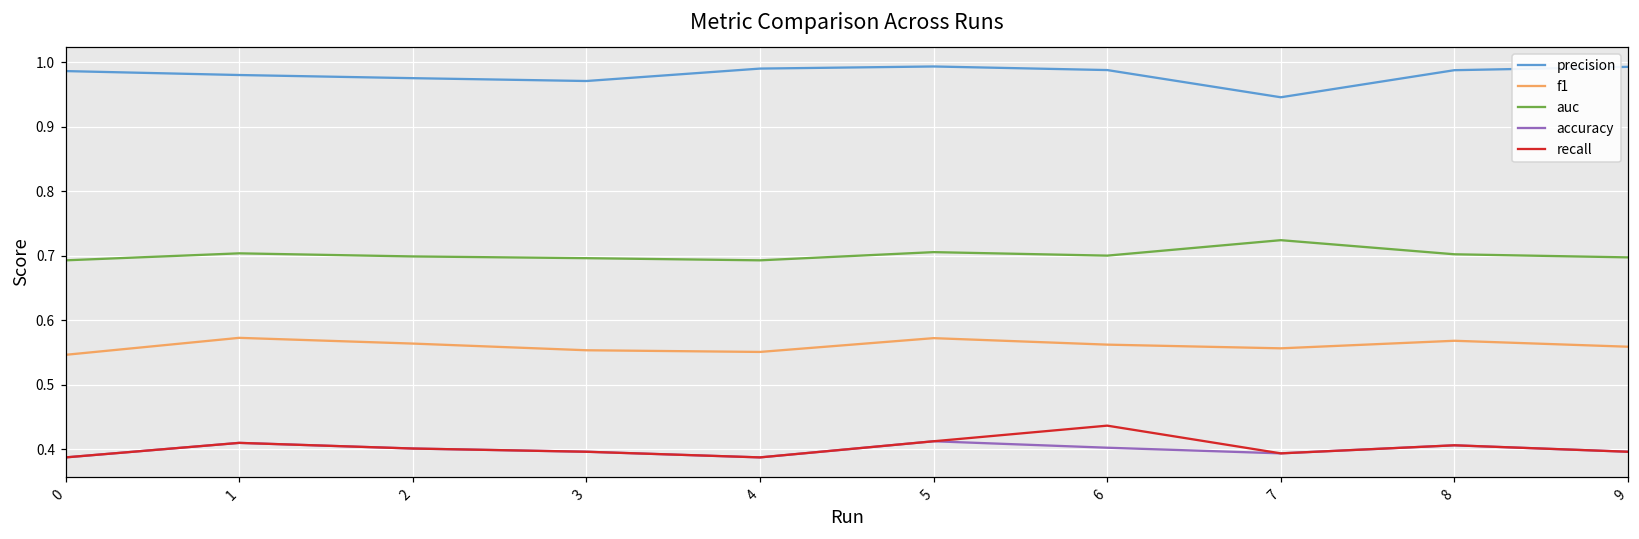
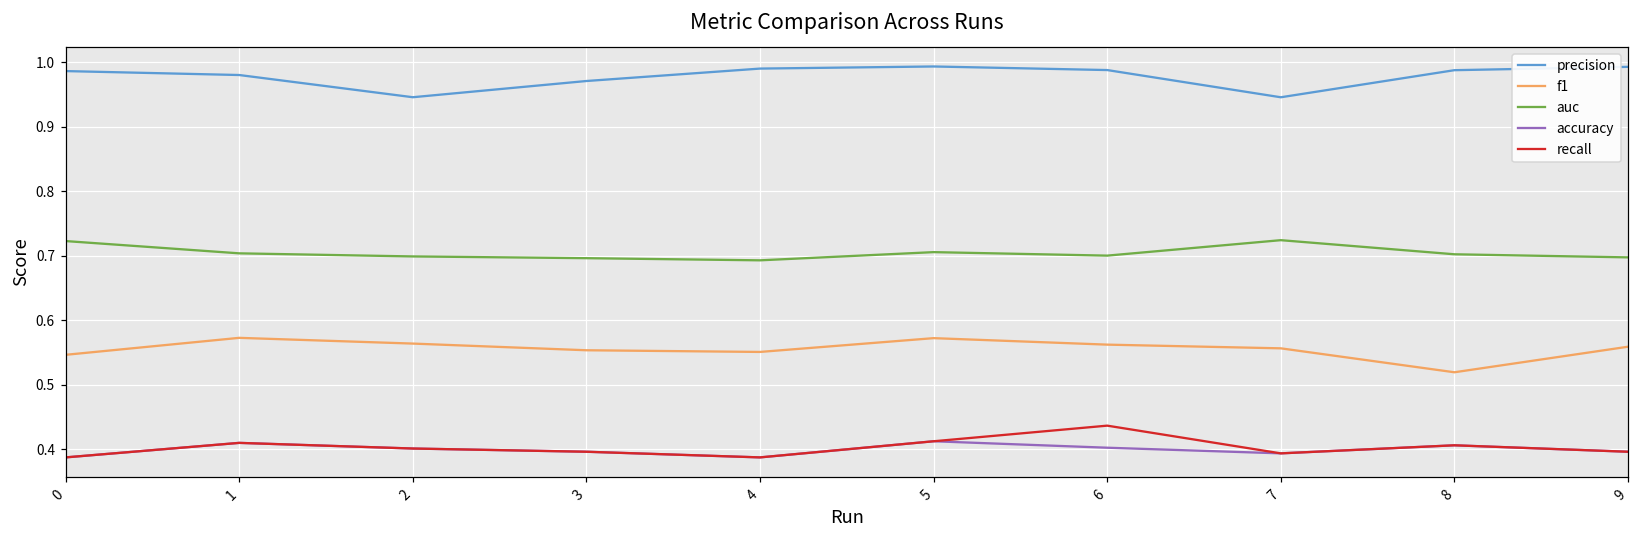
auc, 0: 0.69 -> 0.72
precision, 2: 0.98 -> 0.95
f1, 8: 0.57 -> 0.52
